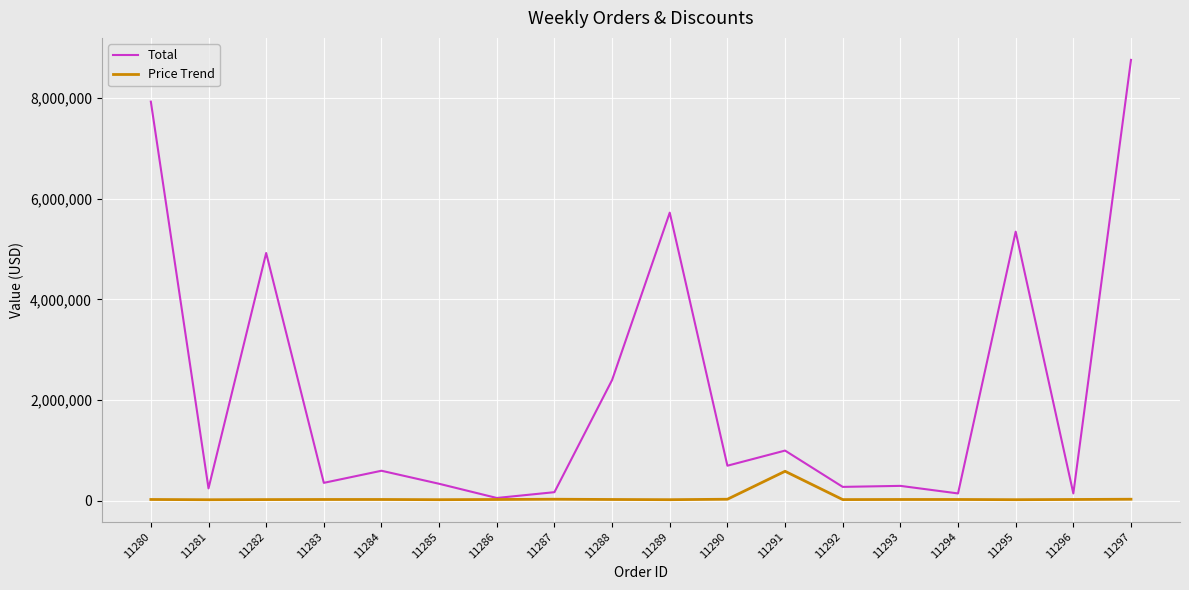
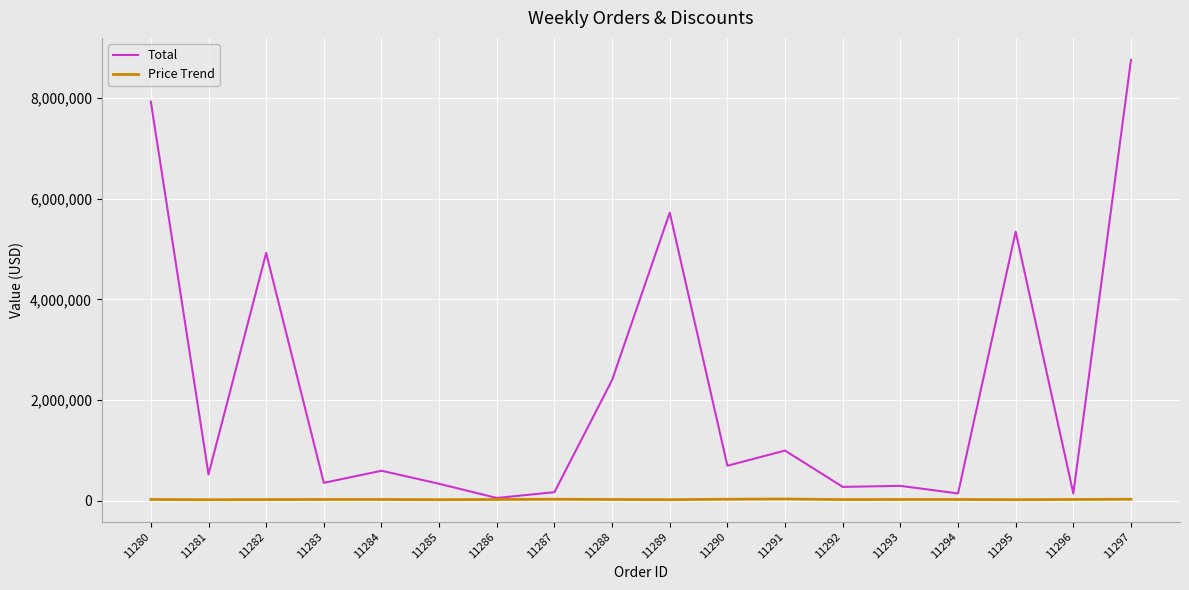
Total, 11281: 300,000 -> 500,000
Price Trend, 11291: 600,000 -> 0
